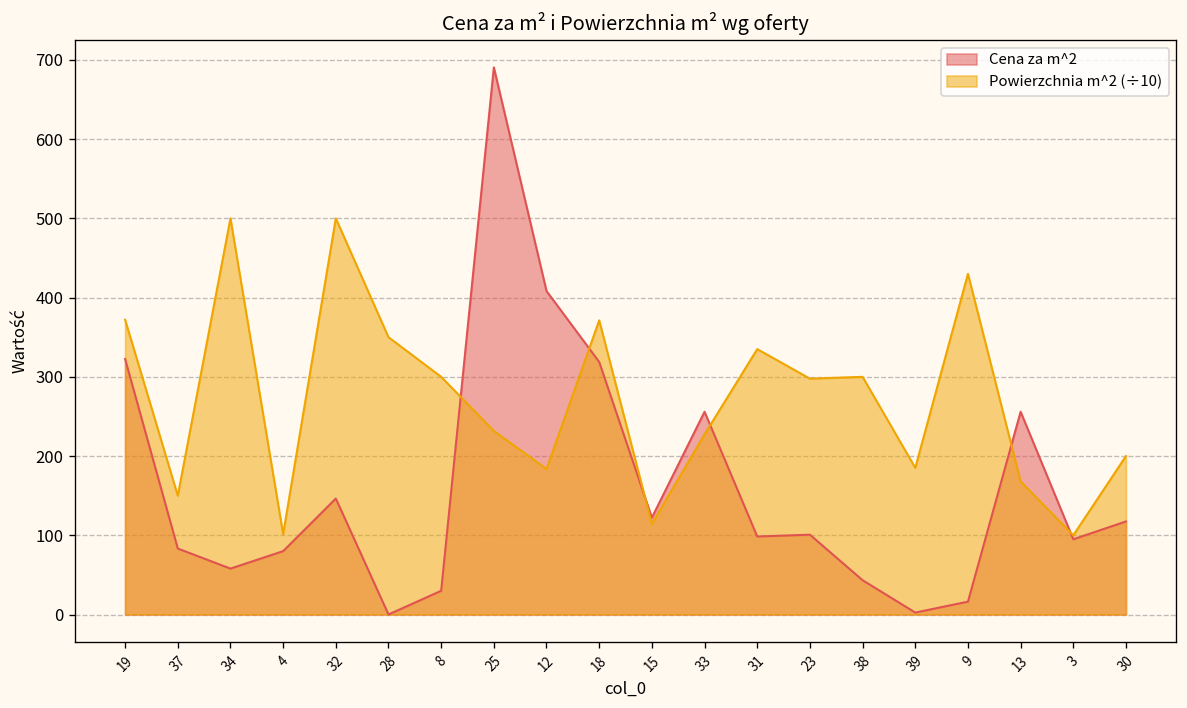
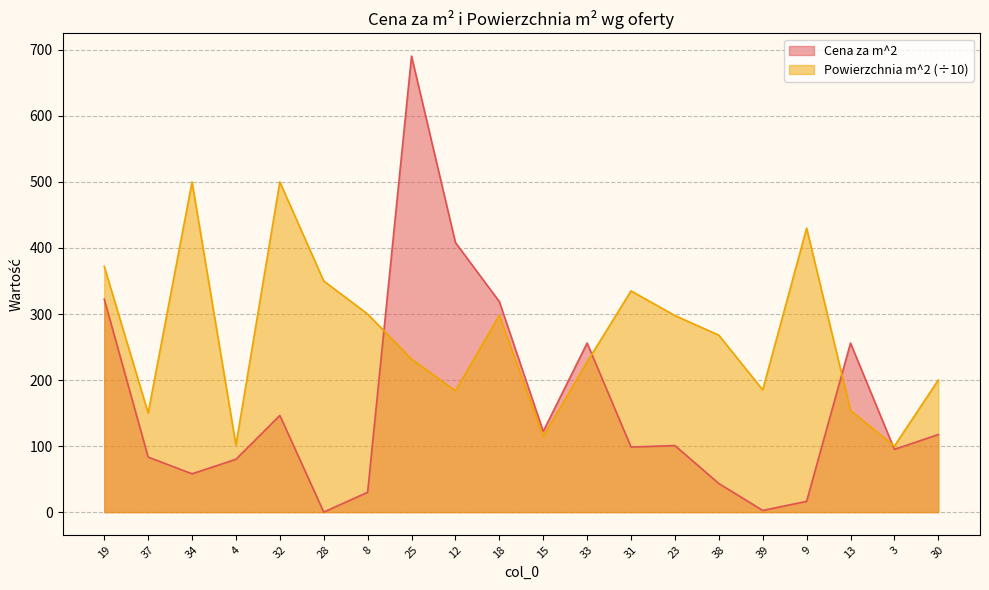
Powierzchnia m^2 (÷10), 18: 370 -> 300
Powierzchnia m^2 (÷10), 38: 300 -> 270
Powierzchnia m^2 (÷10), 13: 170 -> 150
